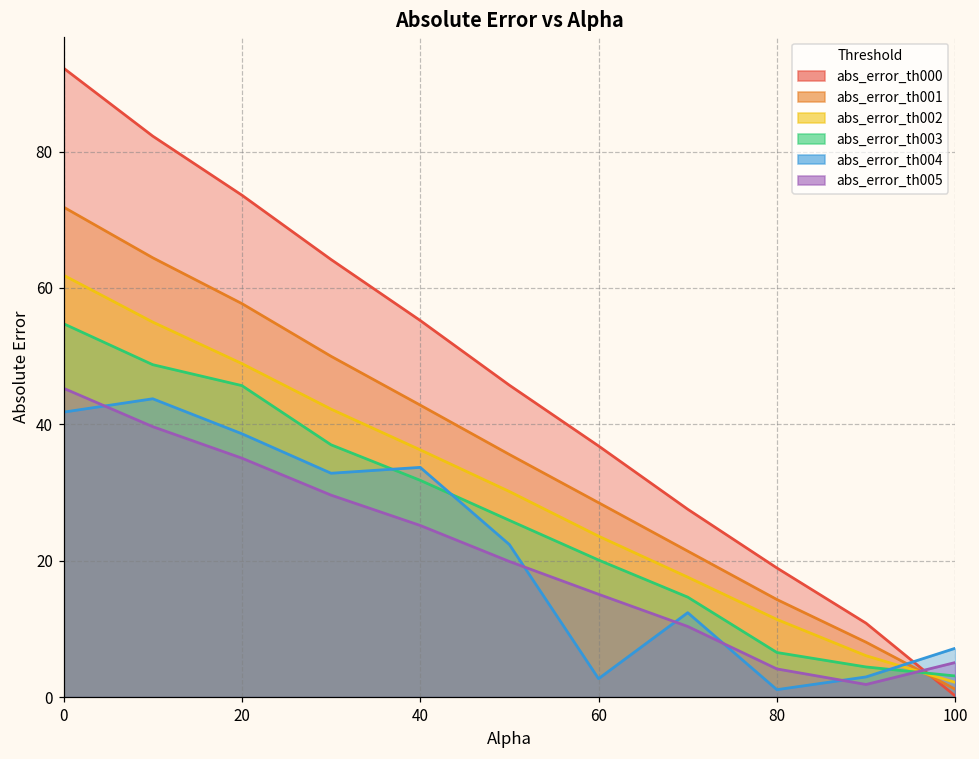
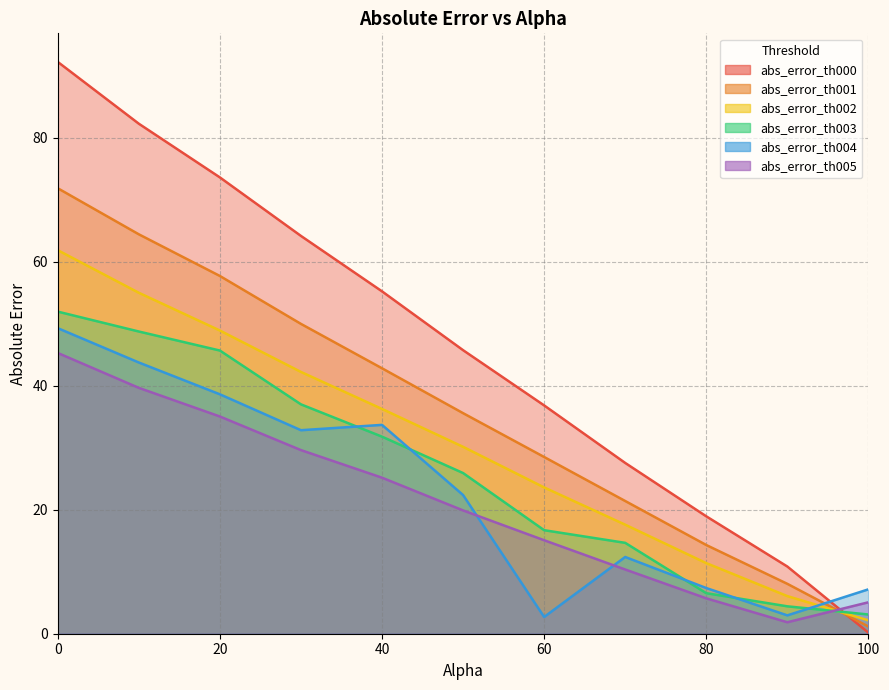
abs_error_th003, 0: 55 -> 52
abs_error_th004, 0: 42 -> 49
abs_error_th003, 60: 20 -> 17
abs_error_th004, 80: 1 -> 7
abs_error_th005, 80: 4 -> 6
